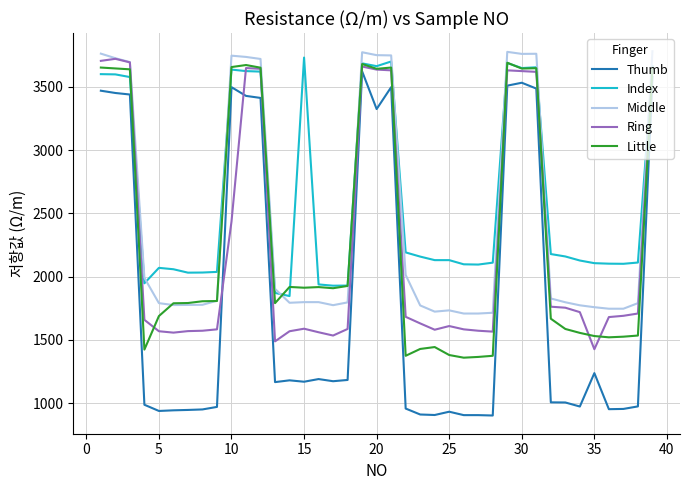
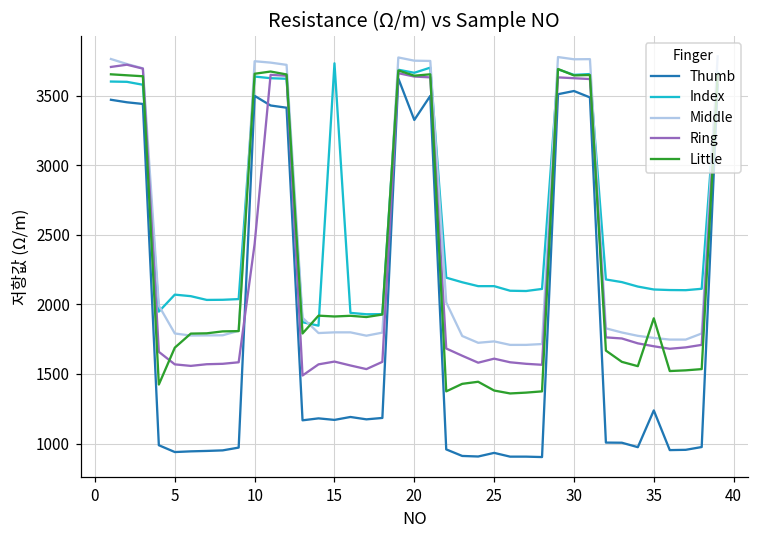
Ring, 35: 1430 -> 1700
Little, 35: 1530 -> 1900
